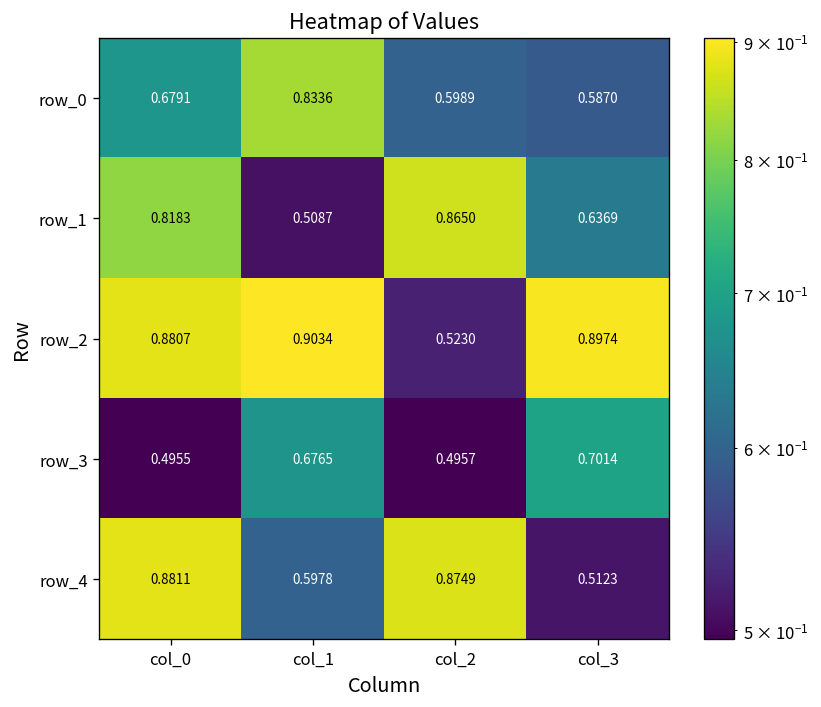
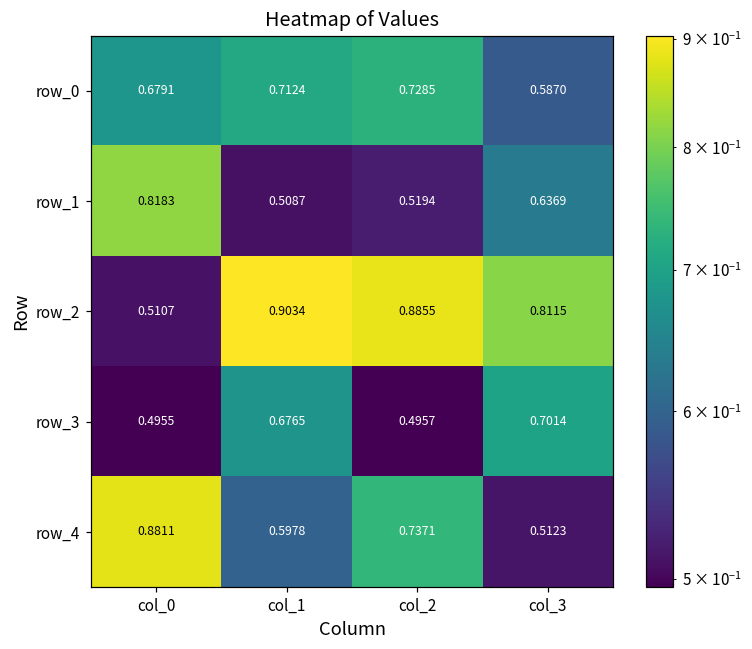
row_0, col_1: 0.8336 -> 0.7124
row_0, col_2: 0.5989 -> 0.7285
row_1, col_2: 0.8650 -> 0.5194
row_2, col_0: 0.8807 -> 0.5107
row_2, col_2: 0.5230 -> 0.8855
row_2, col_3: 0.8974 -> 0.8115
row_4, col_2: 0.8749 -> 0.7371
